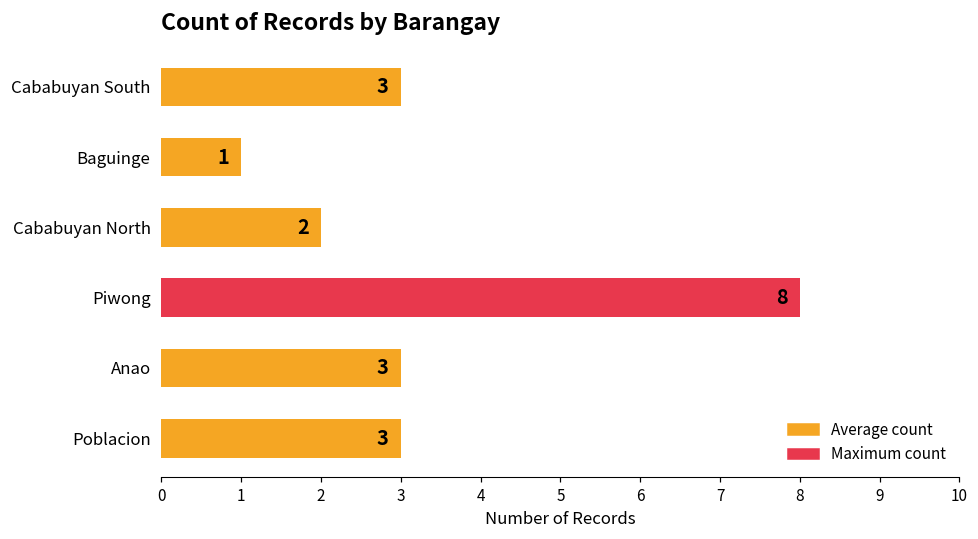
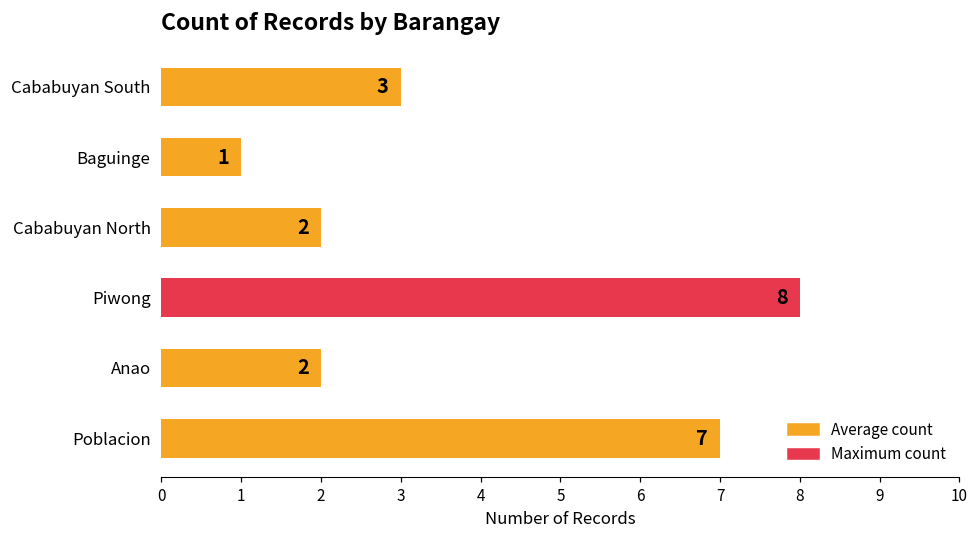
Anao: 3 -> 2
Poblacion: 3 -> 7
